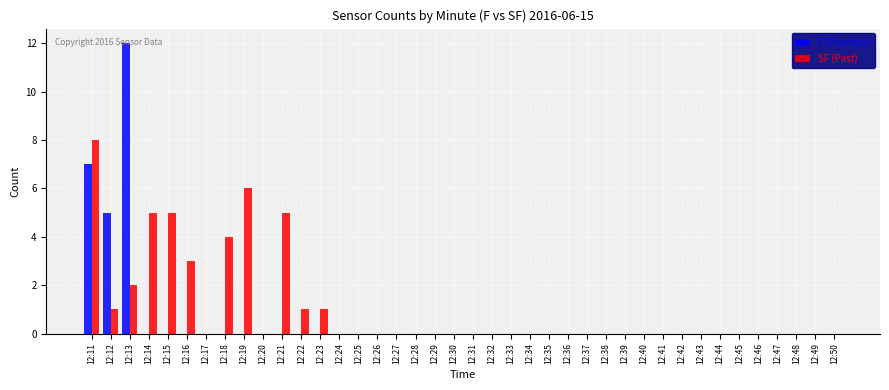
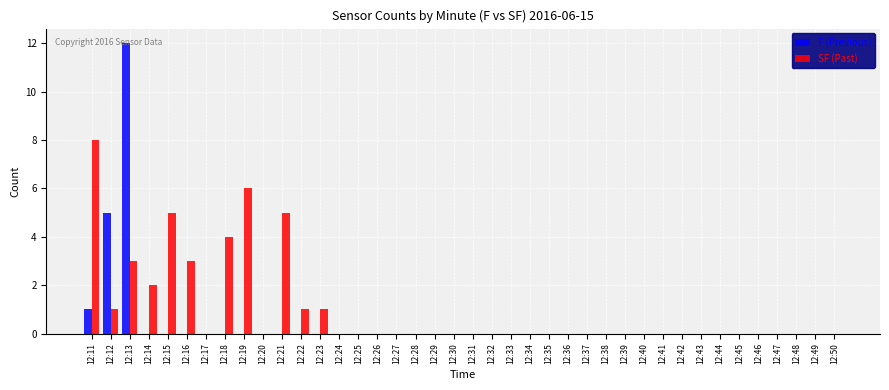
F (Previous), 12:11: 7 -> 1
SF (Past), 12:13: 2 -> 3
SF (Past), 12:14: 5 -> 2
